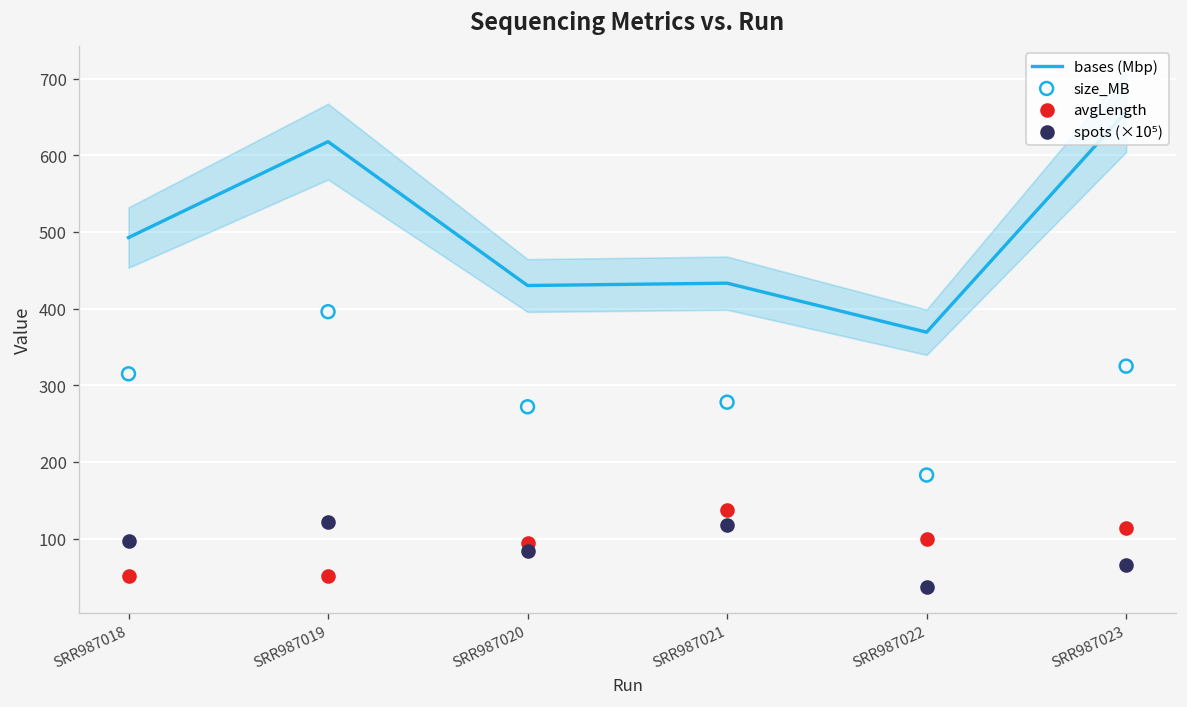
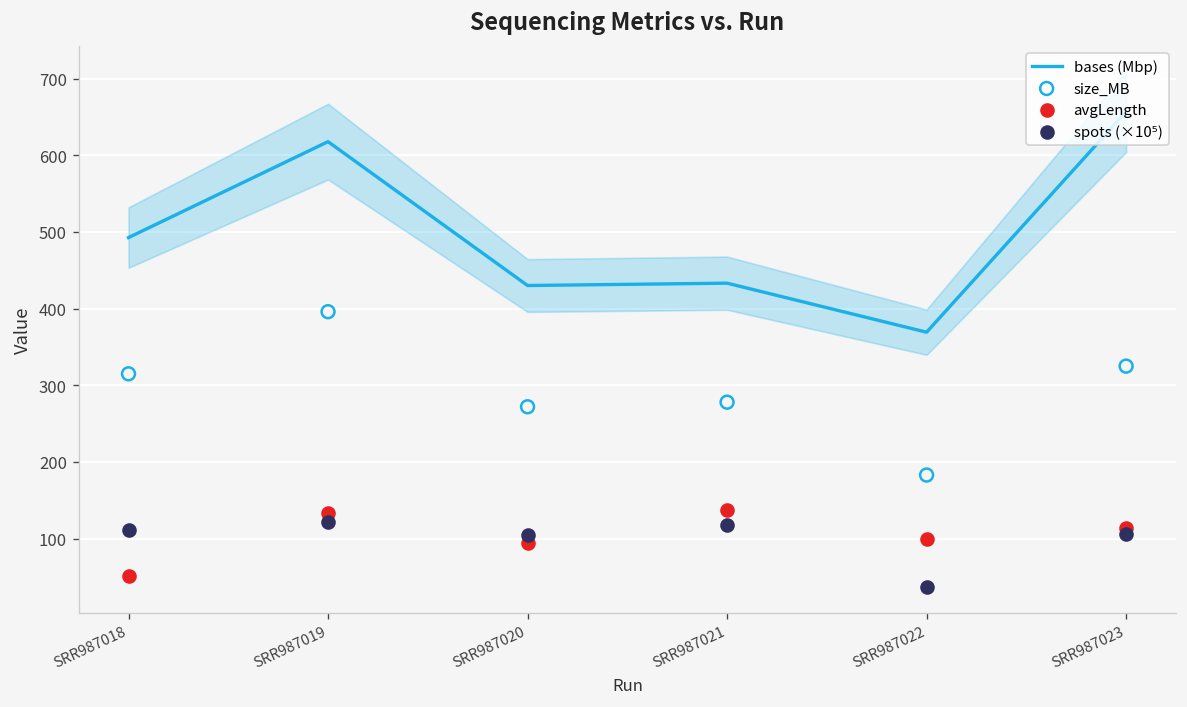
spots (×10⁵), SRR987018: 100 -> 110
avgLength, SRR987019: 50 -> 130
spots (×10⁵), SRR987020: 80 -> 110
spots (×10⁵), SRR987023: 70 -> 110
